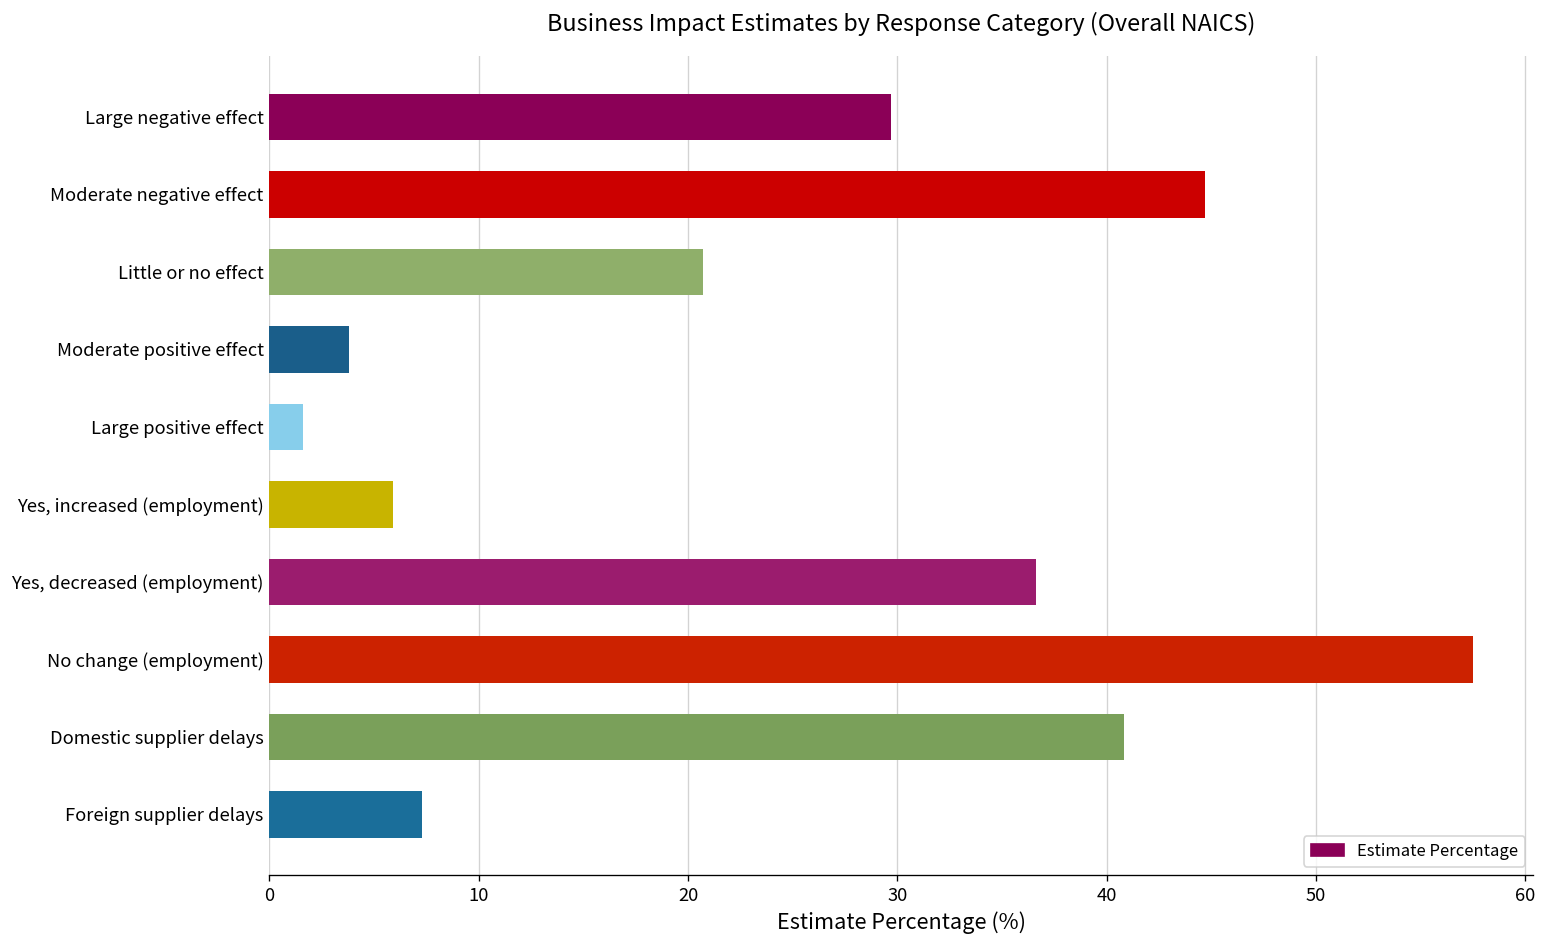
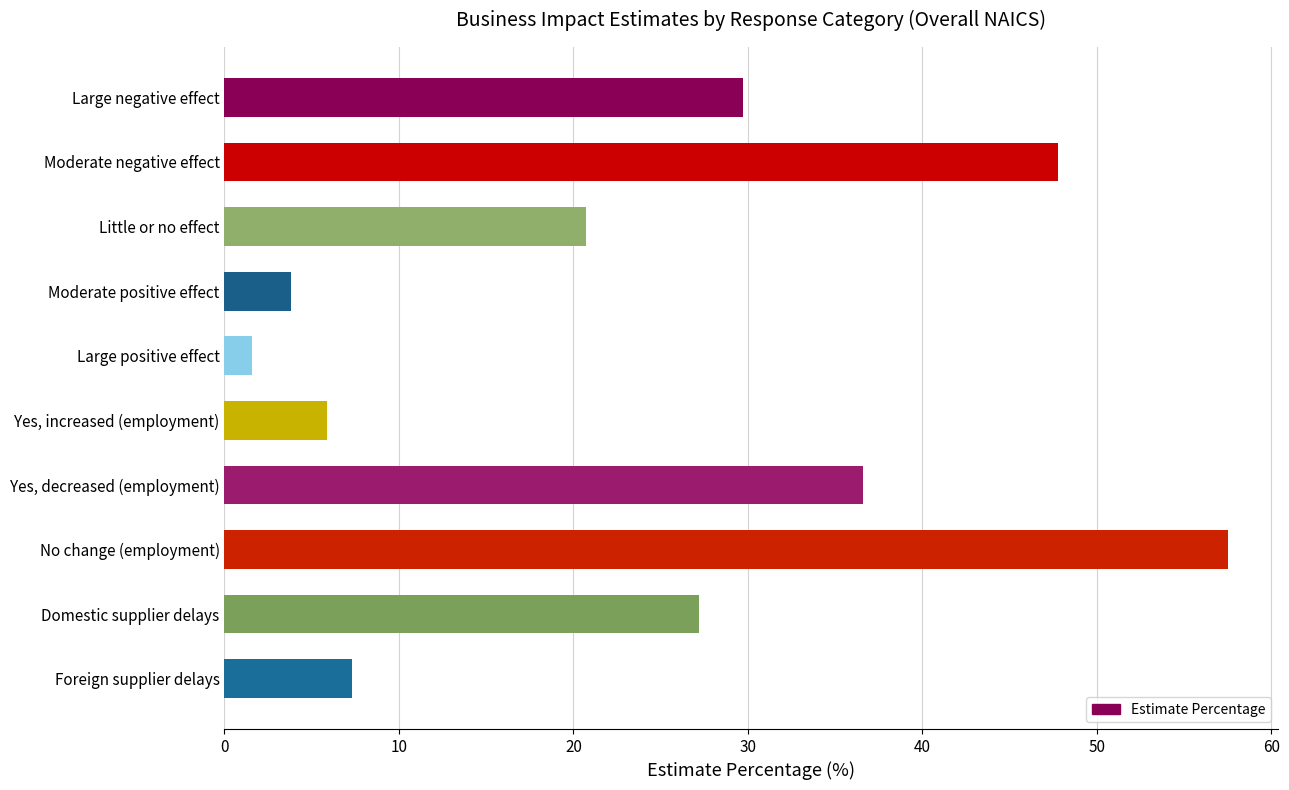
Moderate negative effect: 44.7 -> 47.8
Domestic supplier delays: 40.8 -> 27.2
